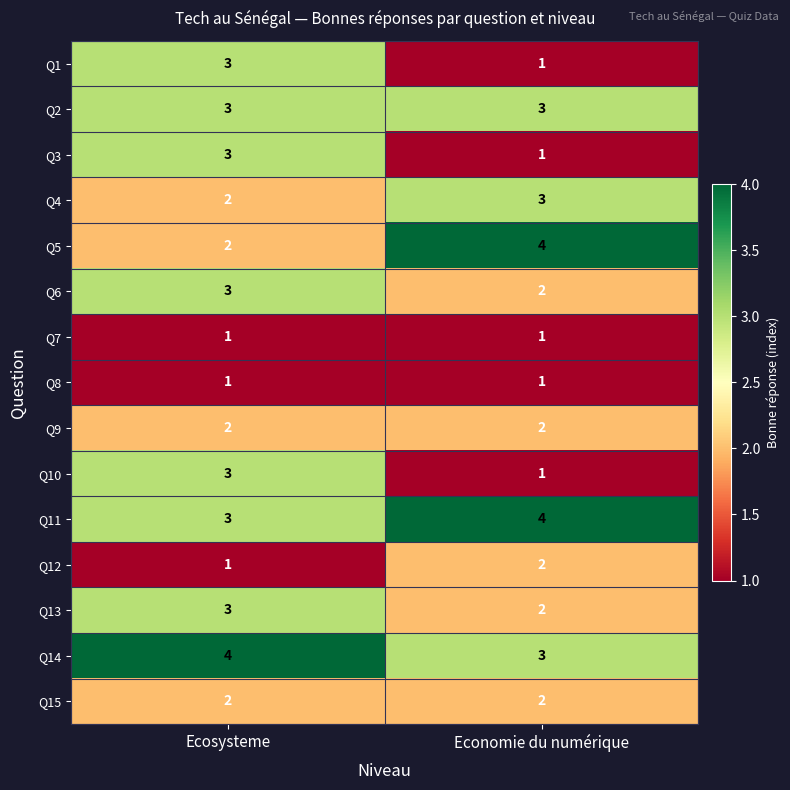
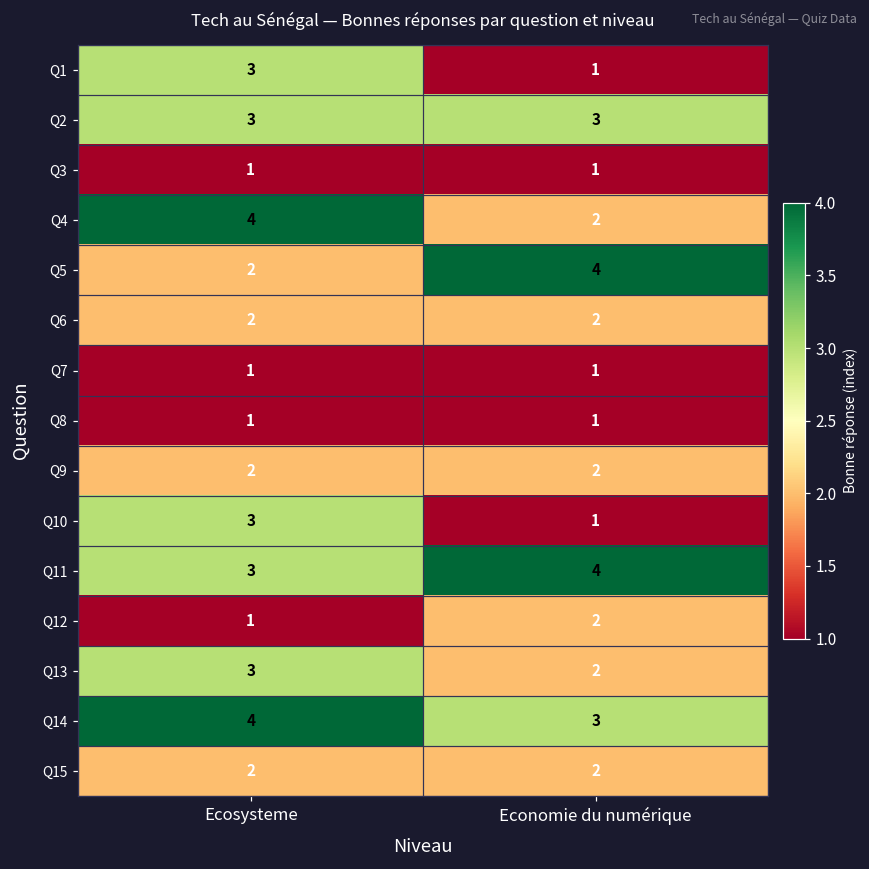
Q3, Ecosysteme: 3 -> 1
Q4, Ecosysteme: 2 -> 4
Q4, Economie du numérique: 3 -> 2
Q6, Ecosysteme: 3 -> 2
